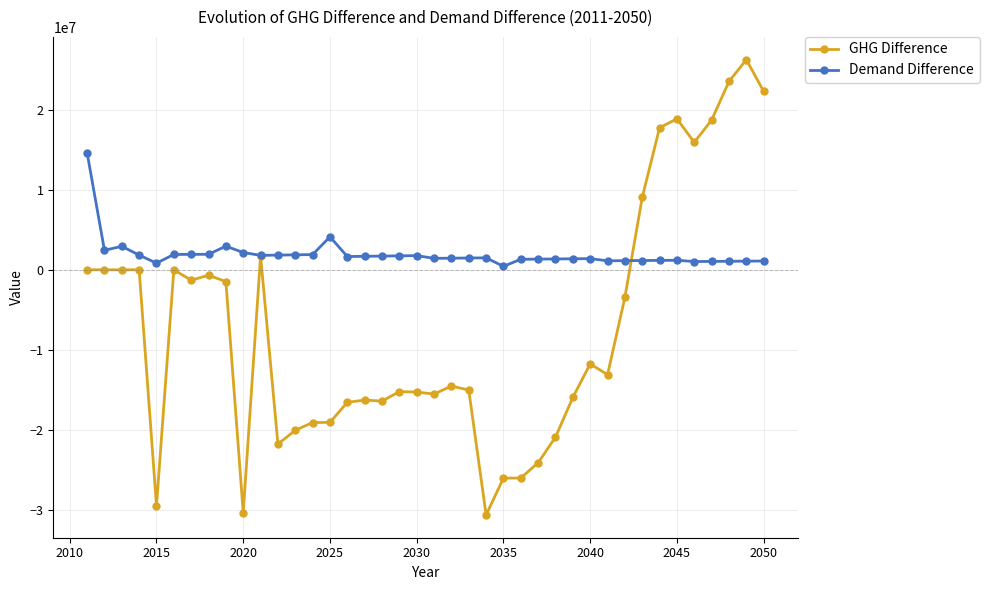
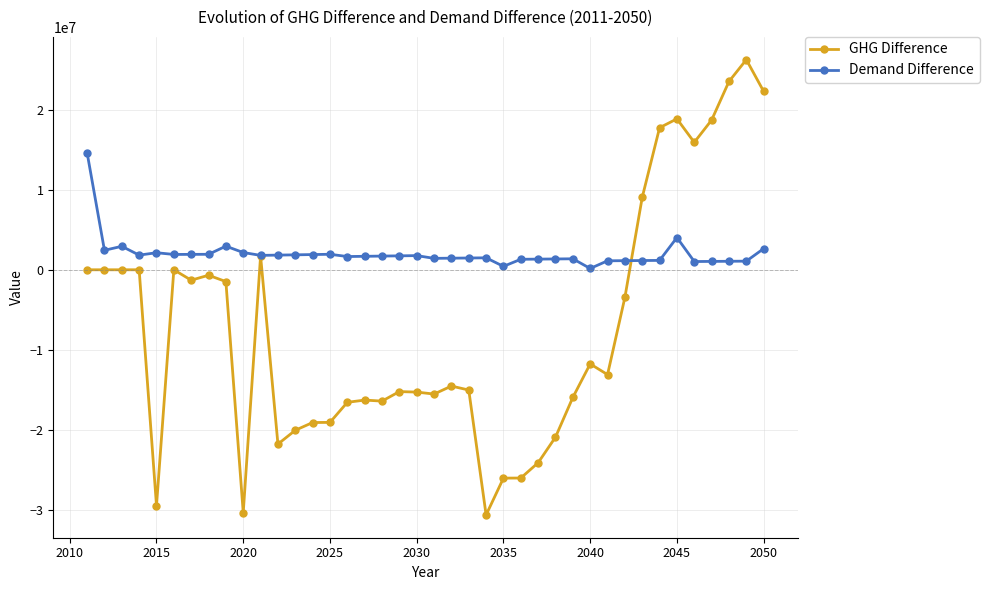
Demand Difference, 2015: 1000000 -> 2000000
Demand Difference, 2025: 4000000 -> 2000000
Demand Difference, 2040: 1000000 -> 0
Demand Difference, 2045: 1000000 -> 4000000
Demand Difference, 2050: 1000000 -> 3000000
